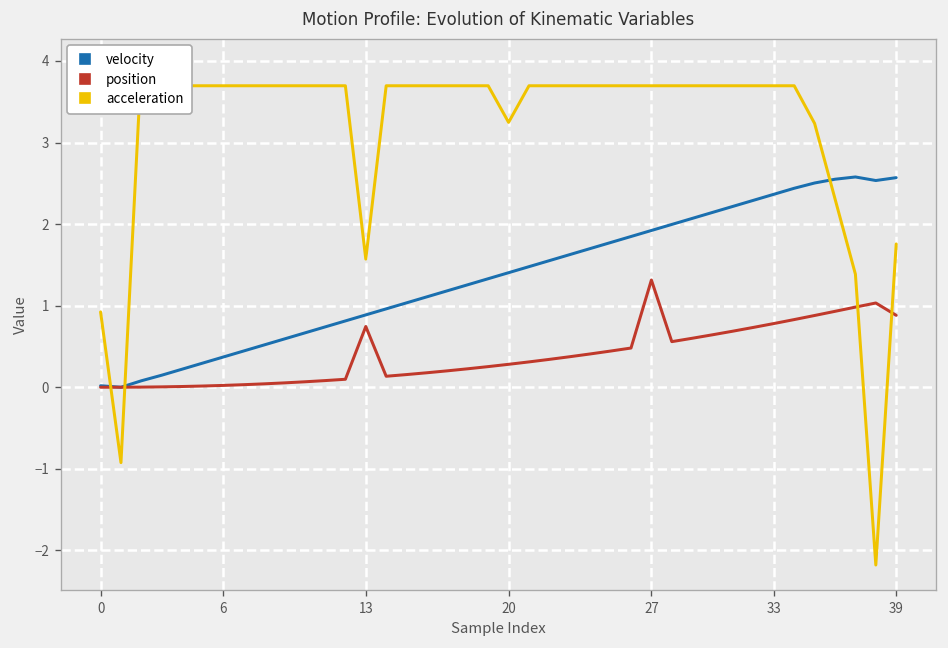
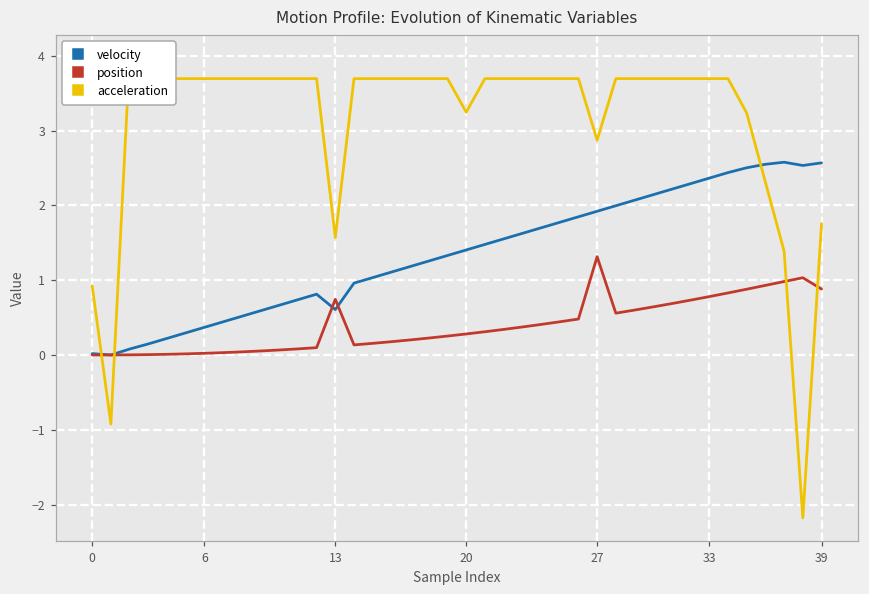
velocity, 13: 0.9 -> 0.6
acceleration, 27: 3.7 -> 2.9
